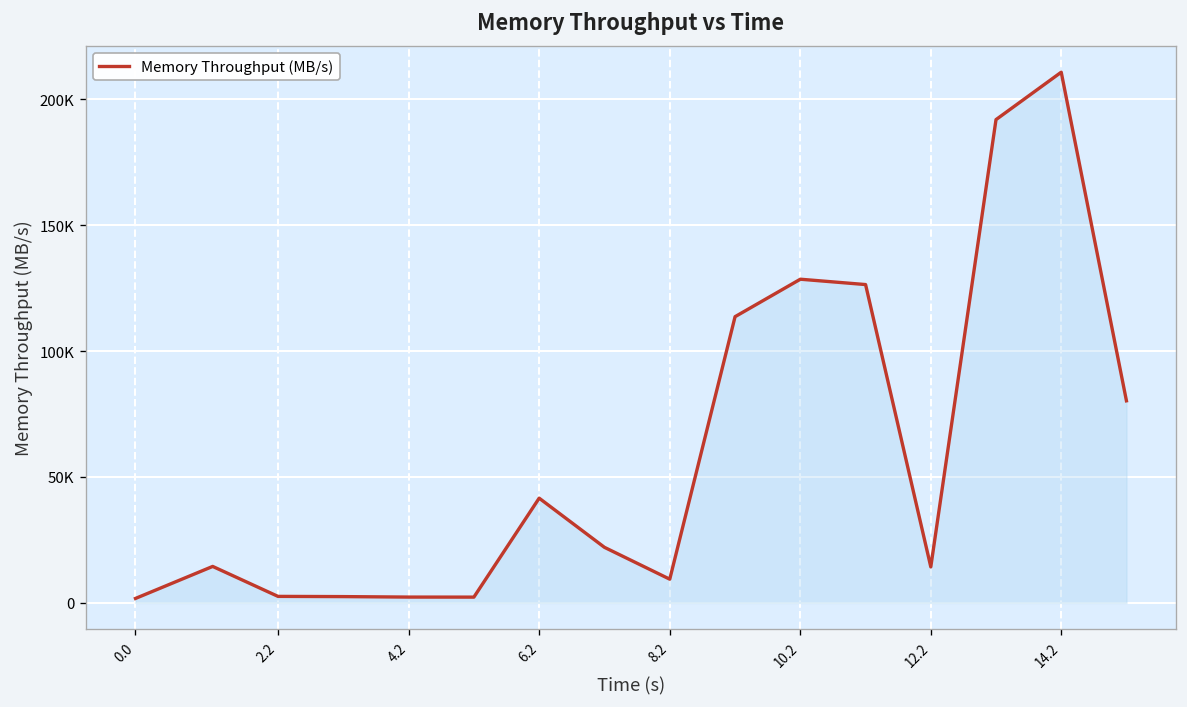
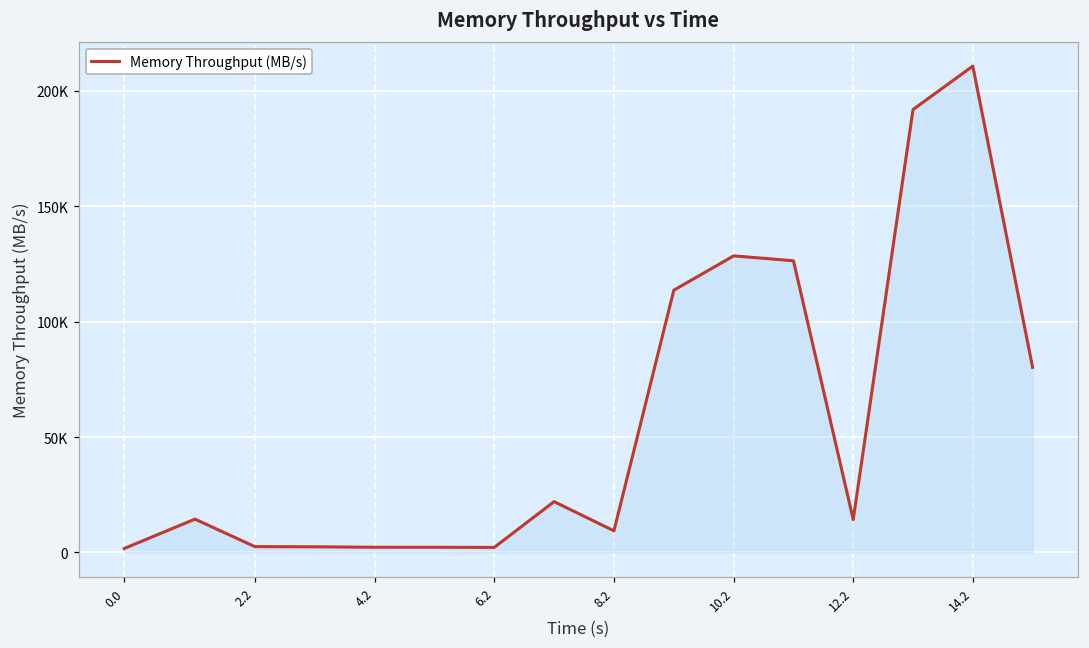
6.2: 42000 -> 2000
